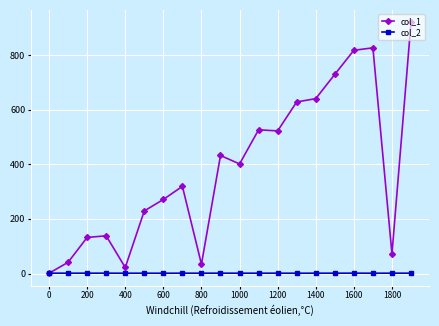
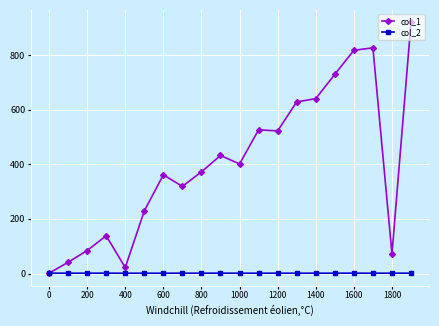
col_1, 200: 130 -> 80
col_1, 600: 270 -> 360
col_1, 800: 30 -> 370
